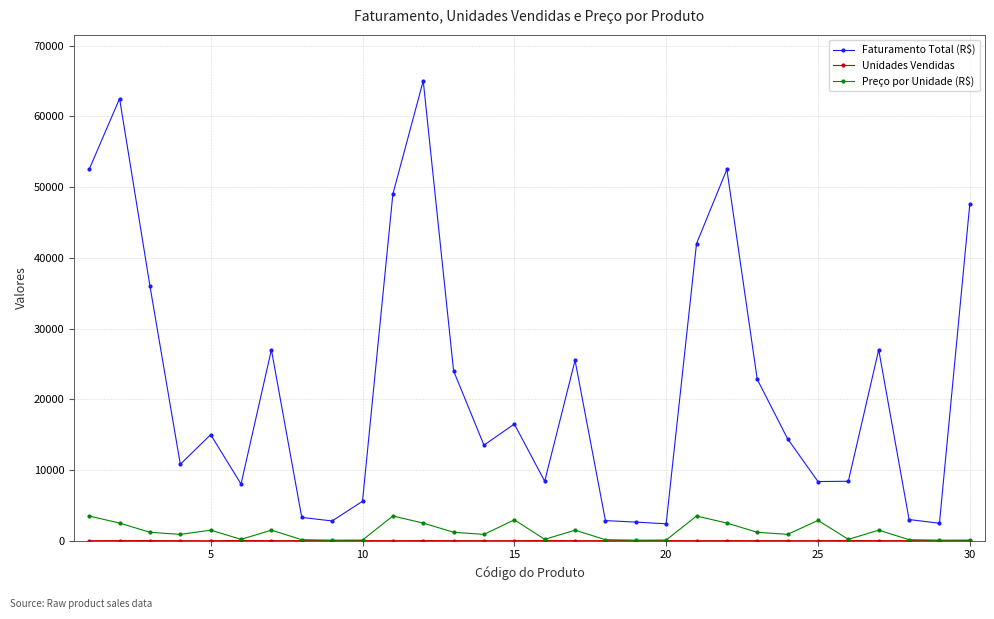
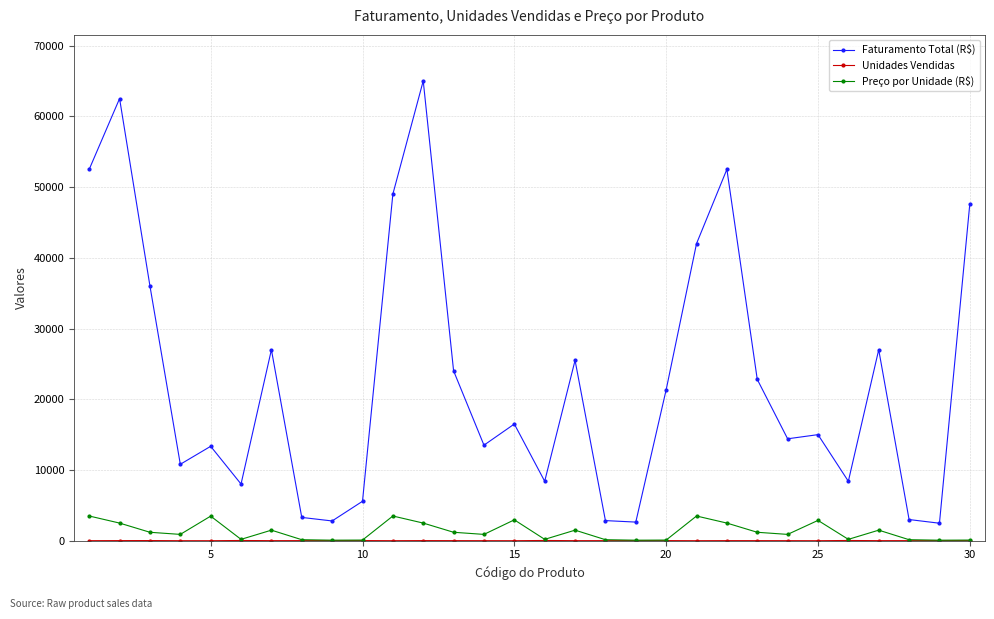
Faturamento Total (R$), 5: 15000 -> 13000
Preço por Unidade (R$), 5: 2000 -> 3000
Faturamento Total (R$), 20: 2000 -> 21000
Faturamento Total (R$), 25: 8000 -> 15000
